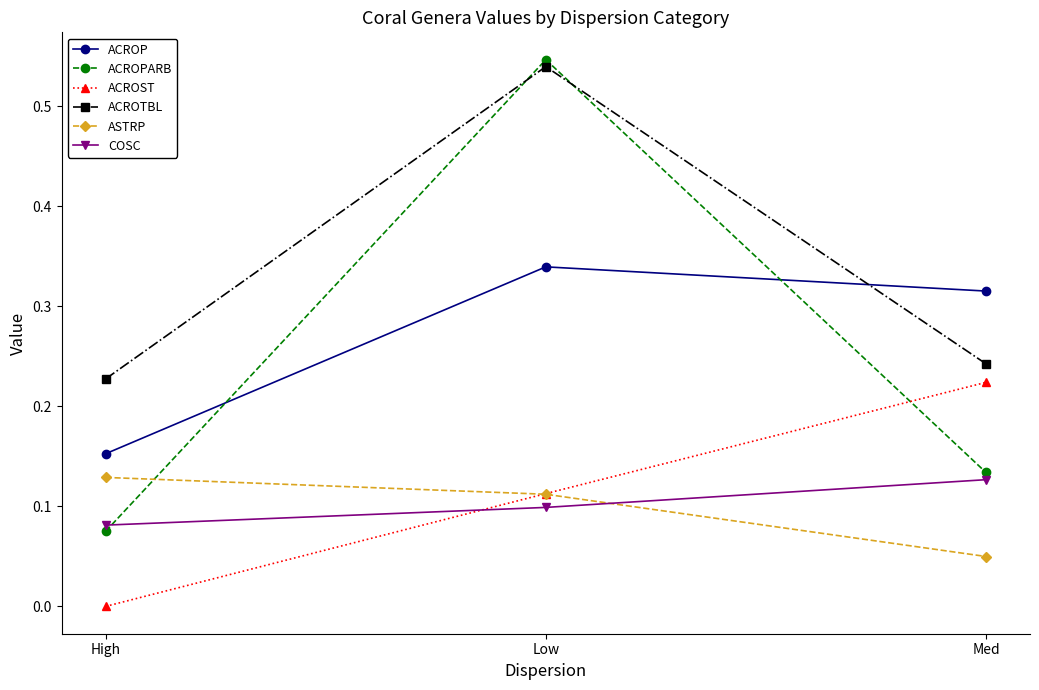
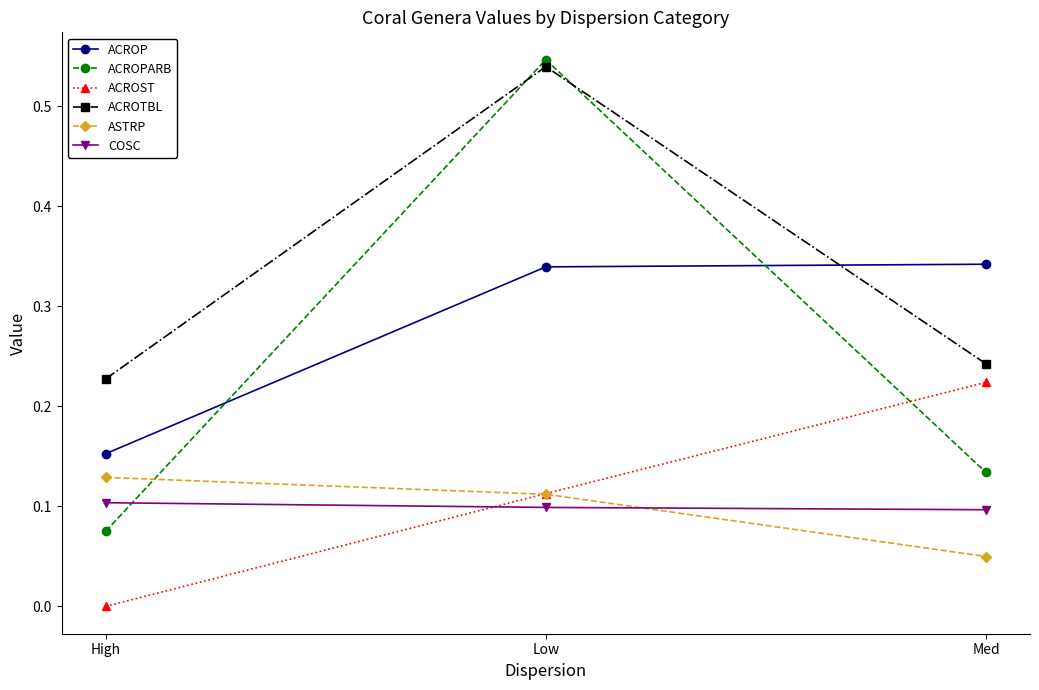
COSC, High: 0.081 -> 0.104
ACROP, Med: 0.315 -> 0.342
COSC, Med: 0.127 -> 0.097
